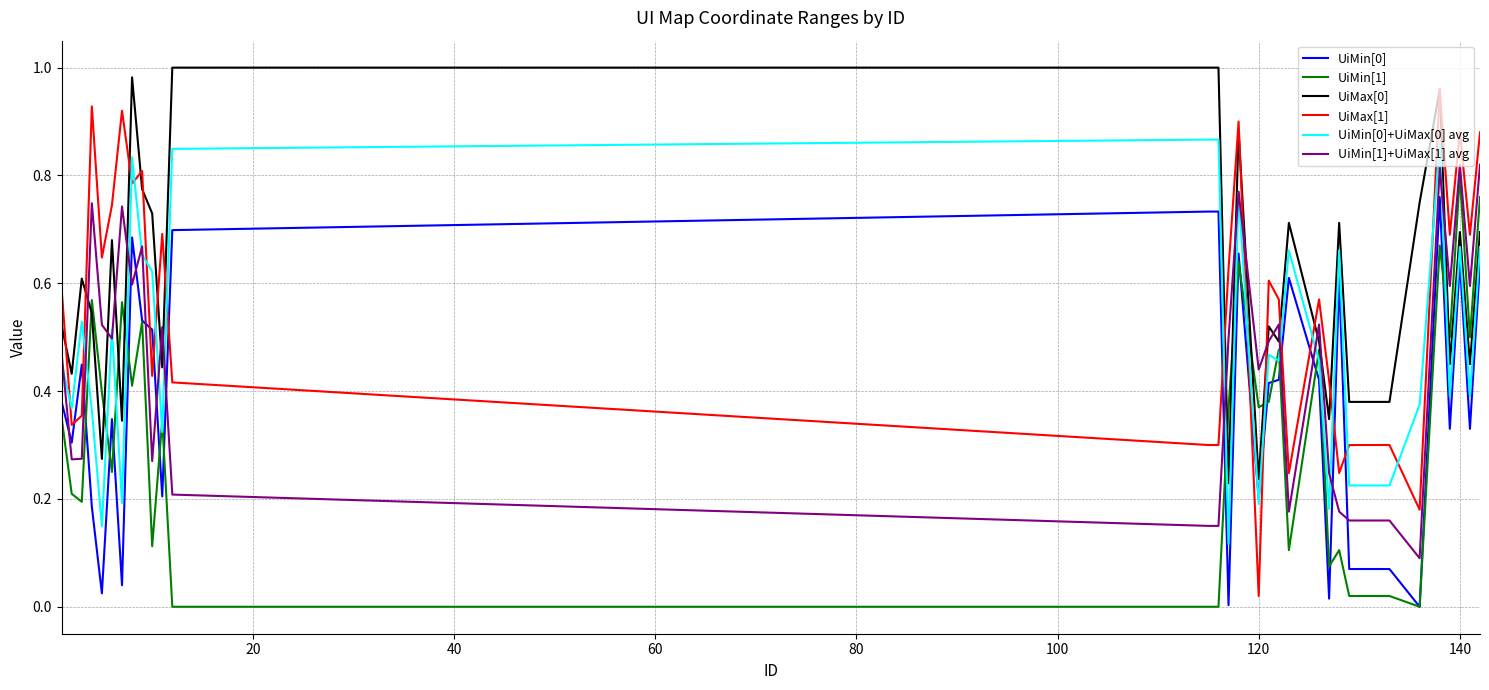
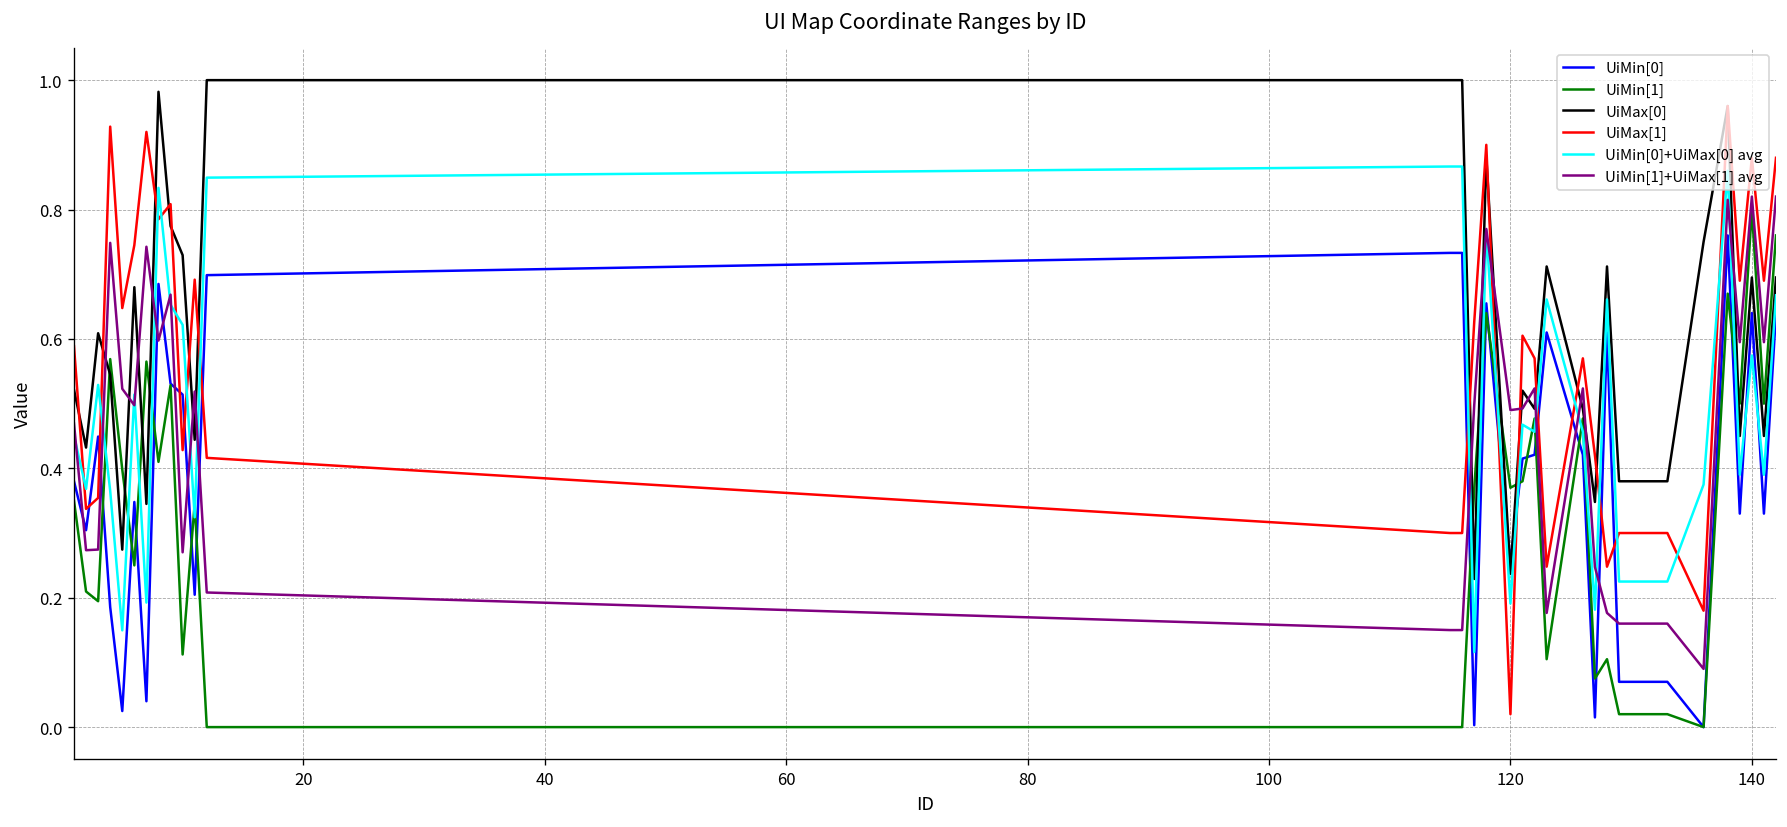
UiMin[0], 120: 0.20 -> 0.26
UiMin[1]+UiMax[1] avg, 120: 0.44 -> 0.49
UiMin[0]+UiMax[0] avg, 140: 0.67 -> 0.57
